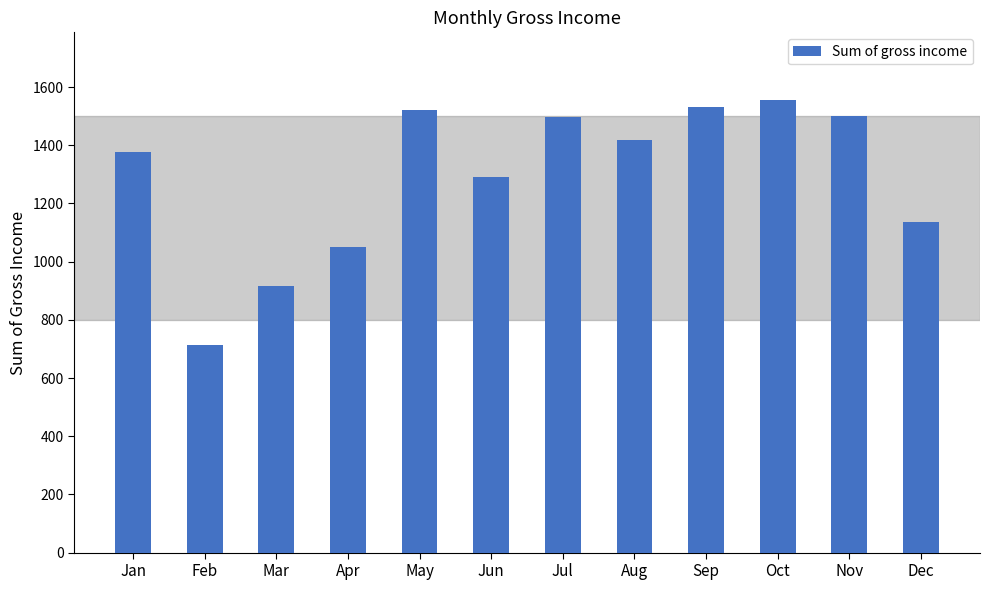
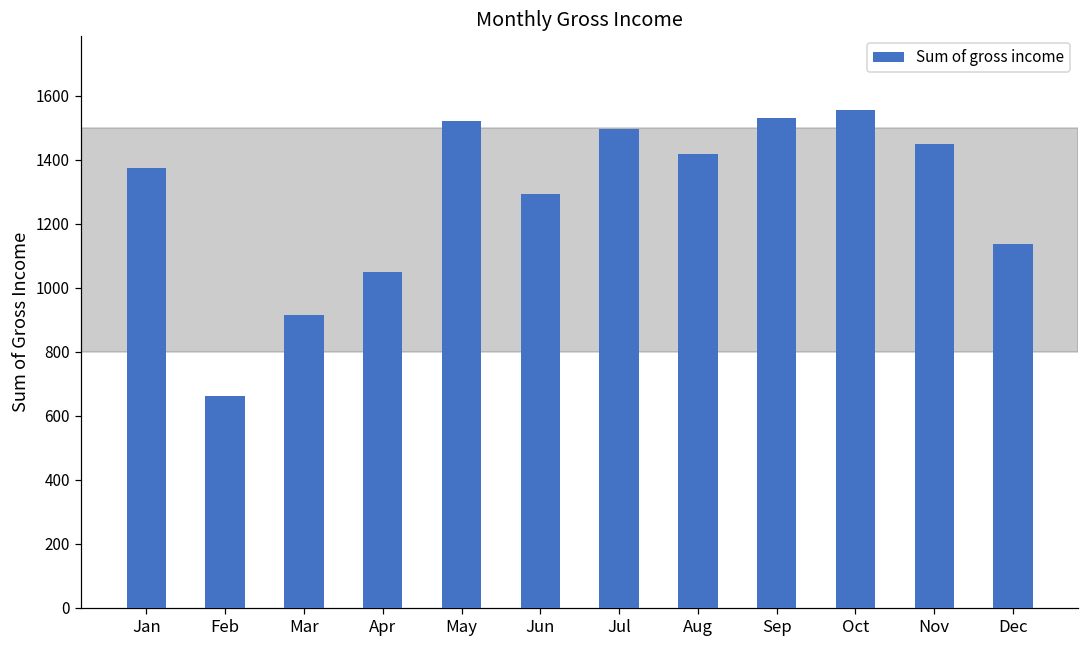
Feb: 710 -> 660
Nov: 1500 -> 1450
